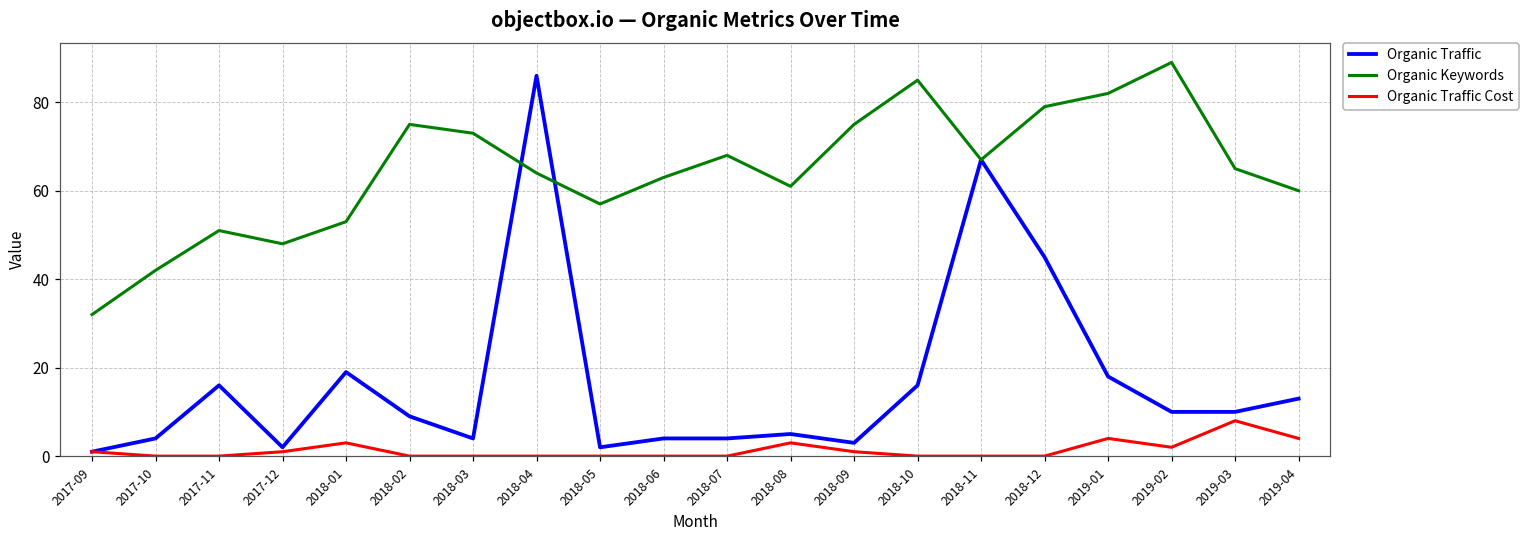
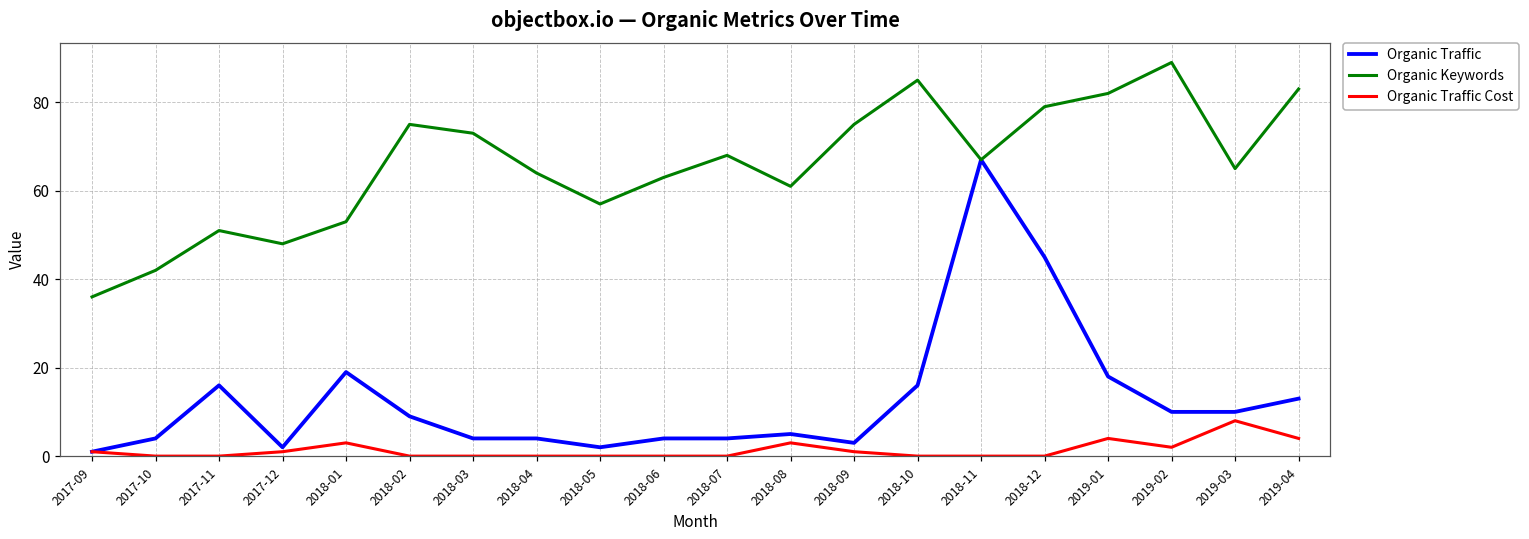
Organic Keywords, 2017-09: 32 -> 36
Organic Traffic, 2018-04: 86 -> 4
Organic Keywords, 2019-04: 60 -> 83
